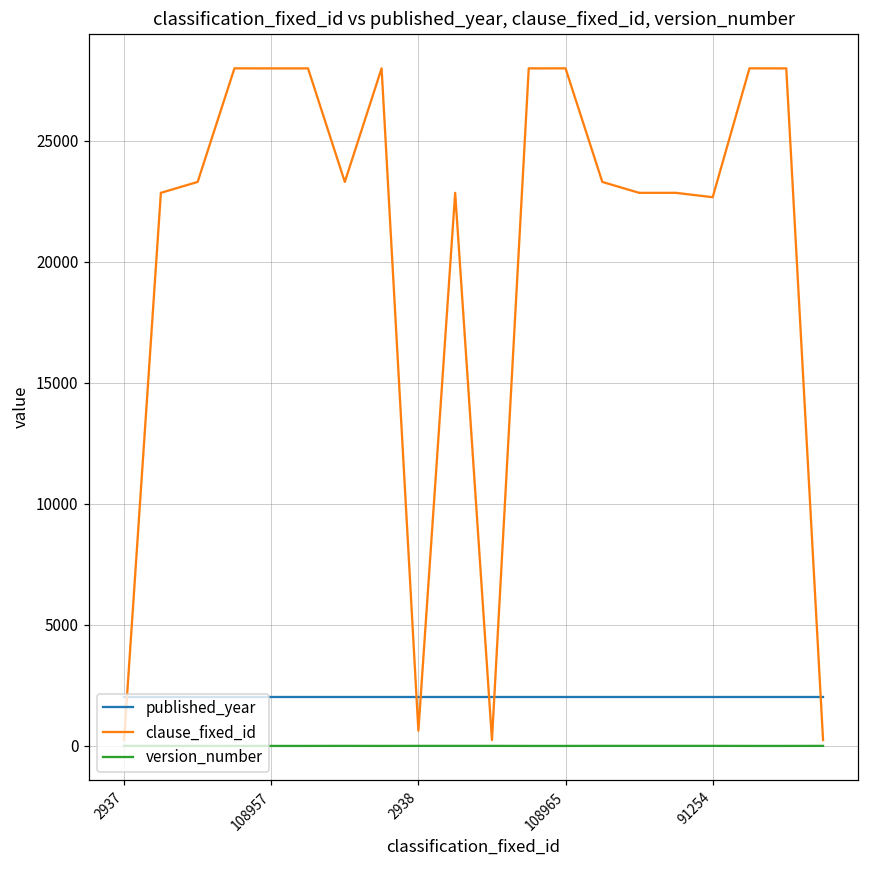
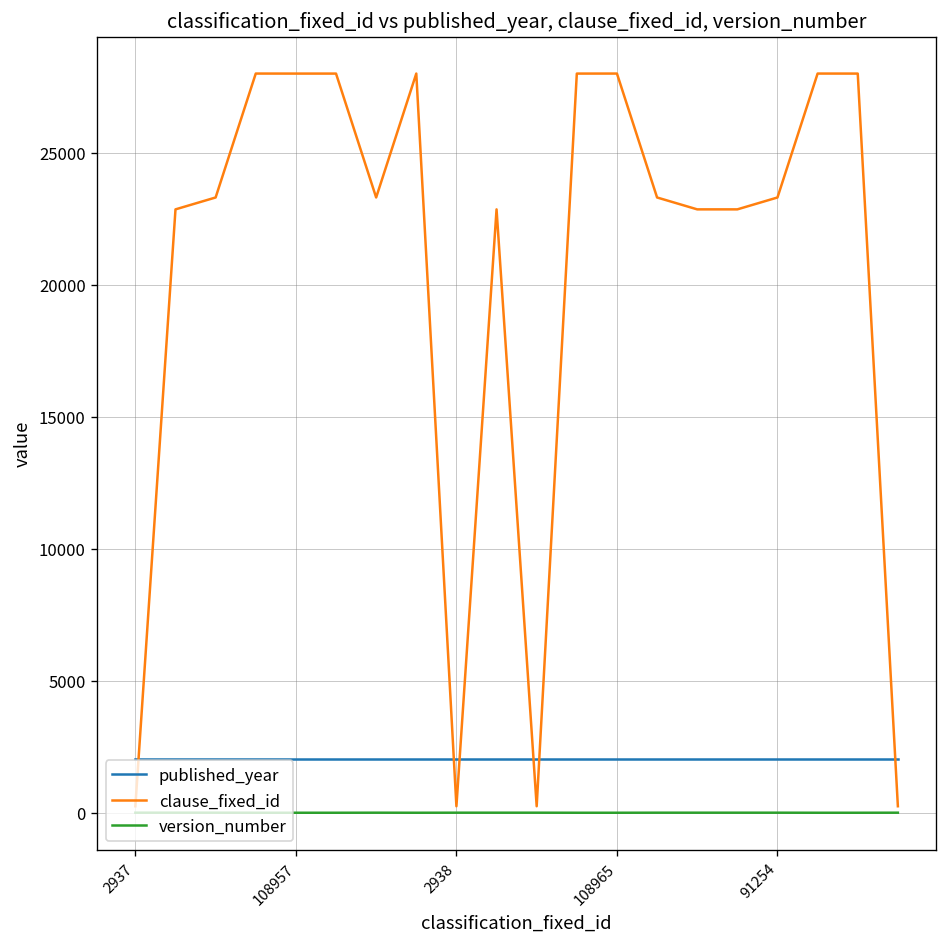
clause_fixed_id, 2938: 600 -> 200
clause_fixed_id, 91254: 22700 -> 23300
